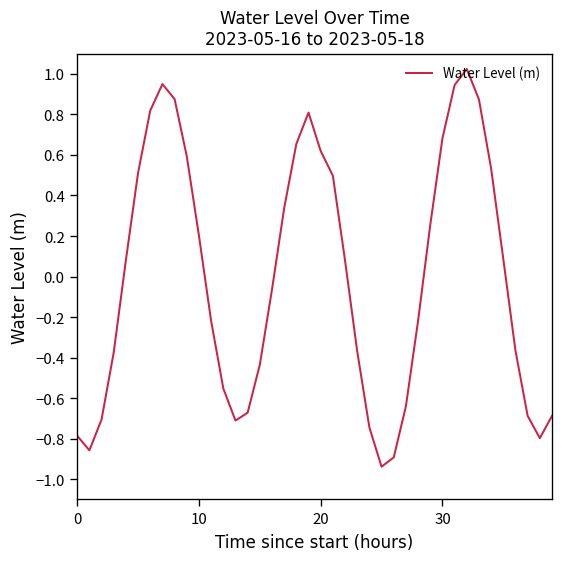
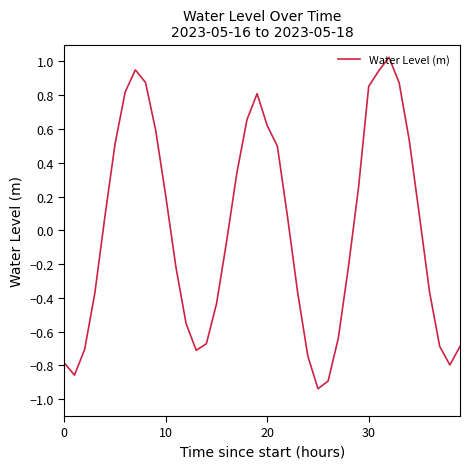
30: 0.68 -> 0.85
